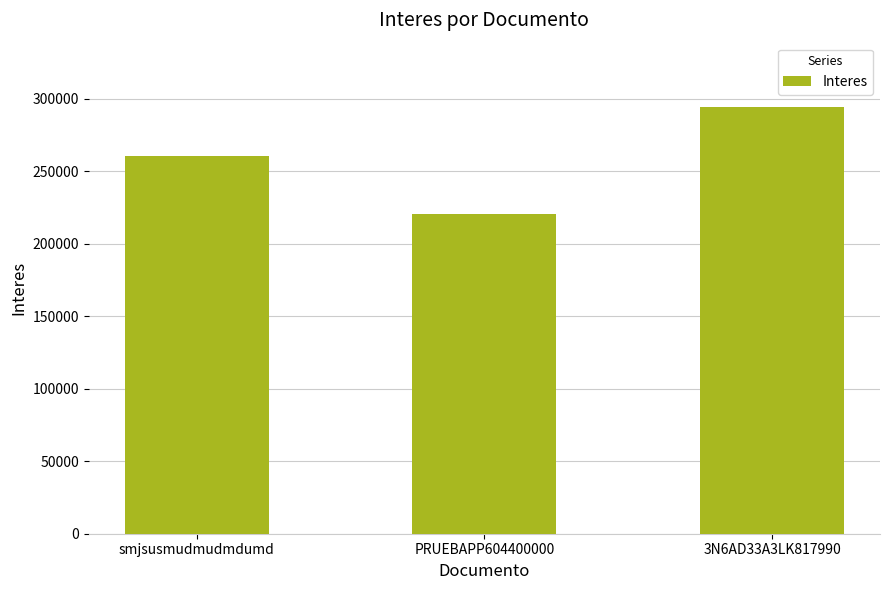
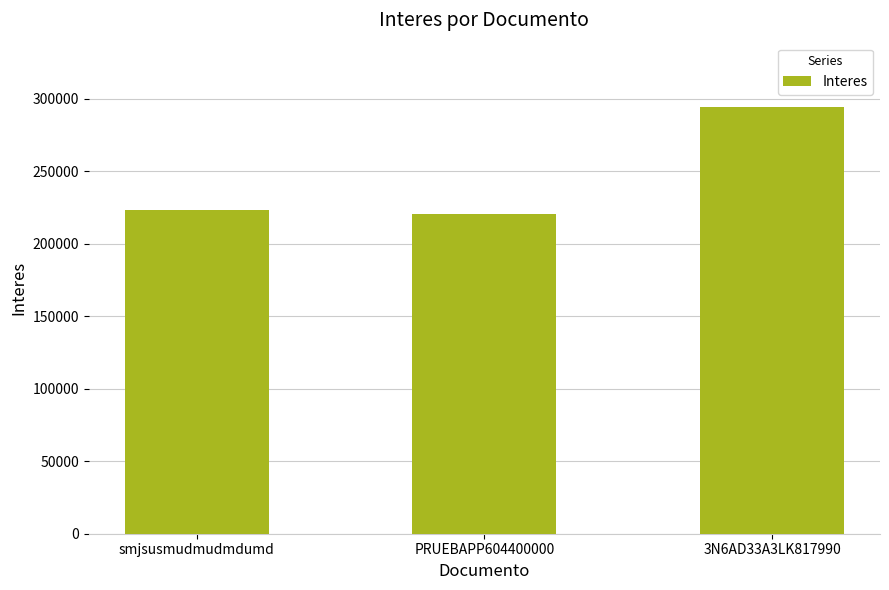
smjsusmudmudmdumd: 261000 -> 223000
